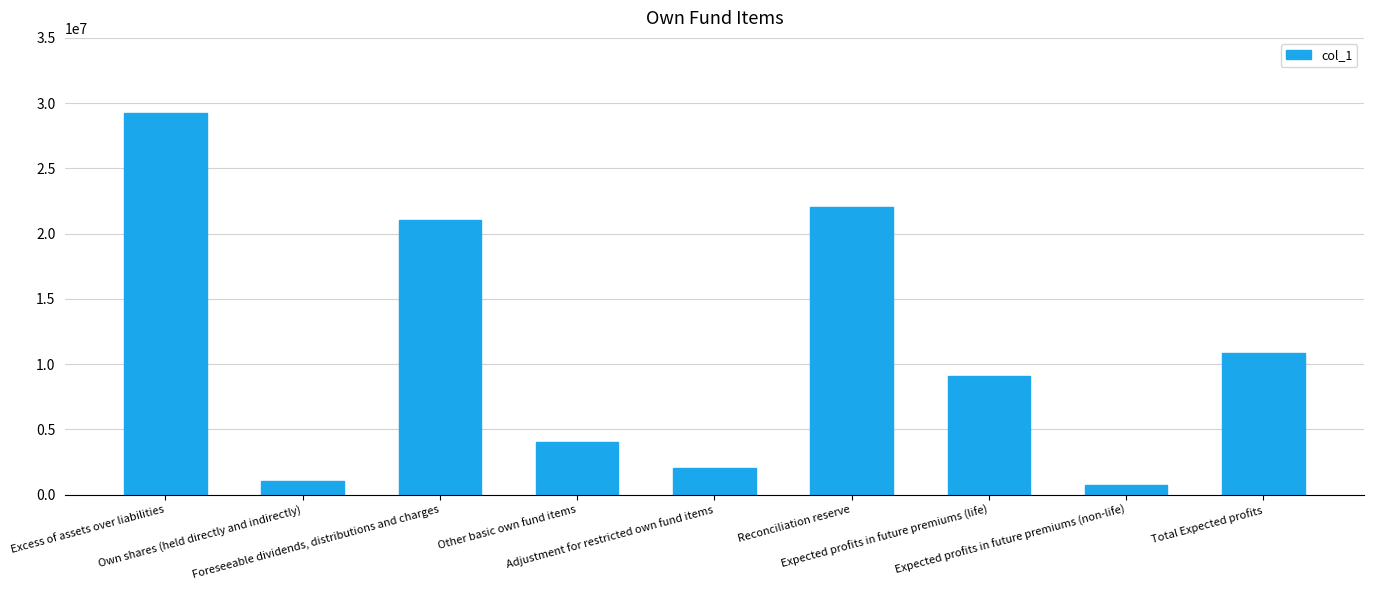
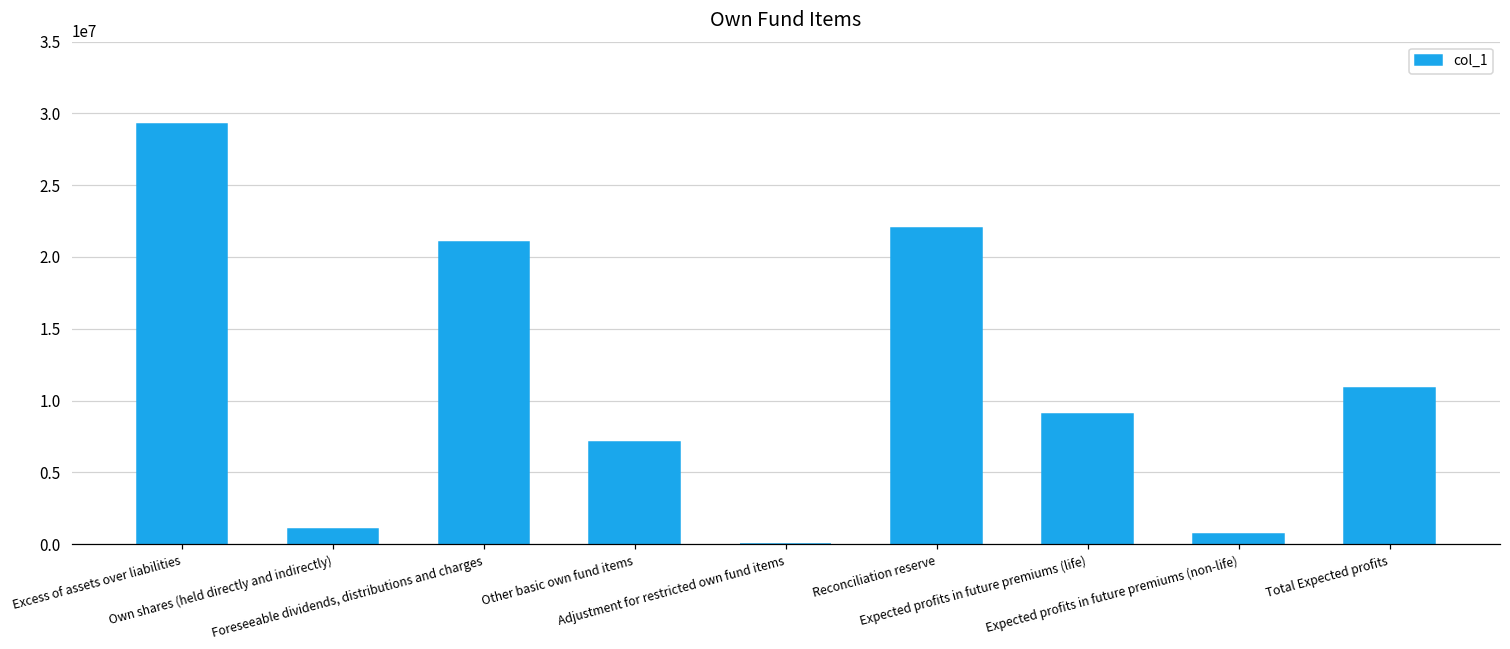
Other basic own fund items: 4000000 -> 7100000
Adjustment for restricted own fund items: 2000000 -> 0
